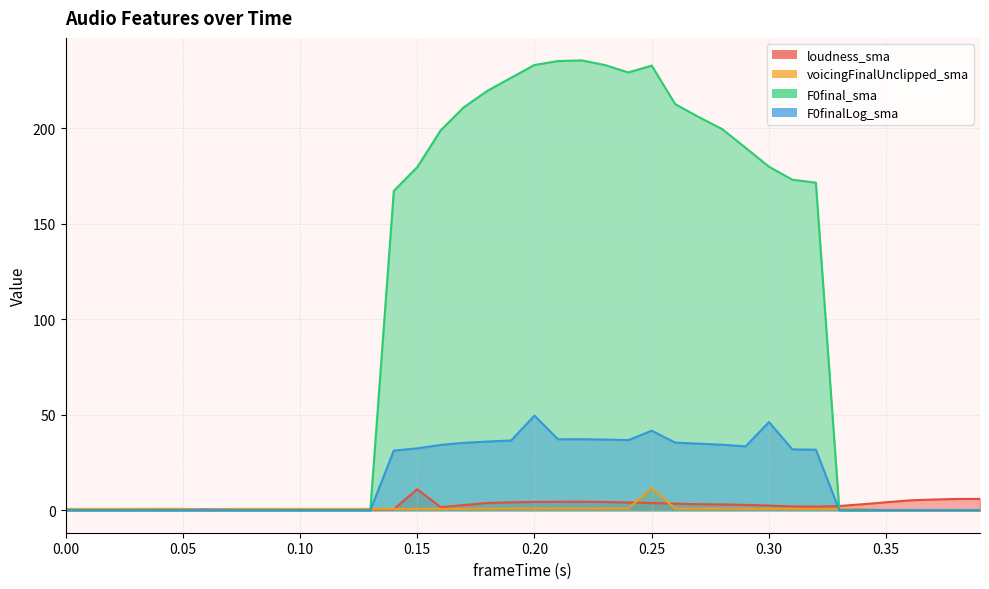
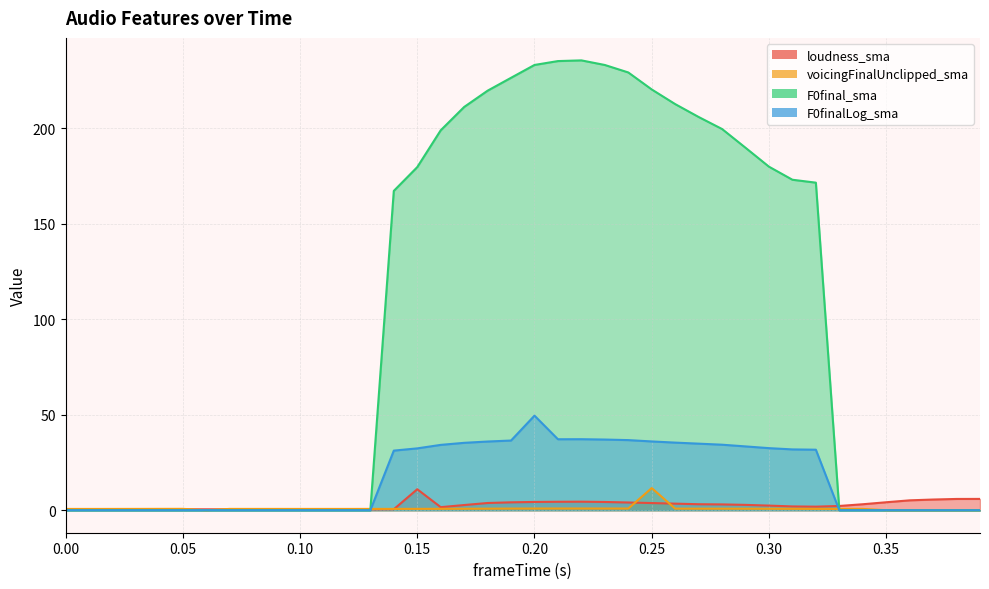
F0final_sma, 0.25: 233 -> 220
F0finalLog_sma, 0.25: 42 -> 36
F0finalLog_sma, 0.30: 46 -> 32
